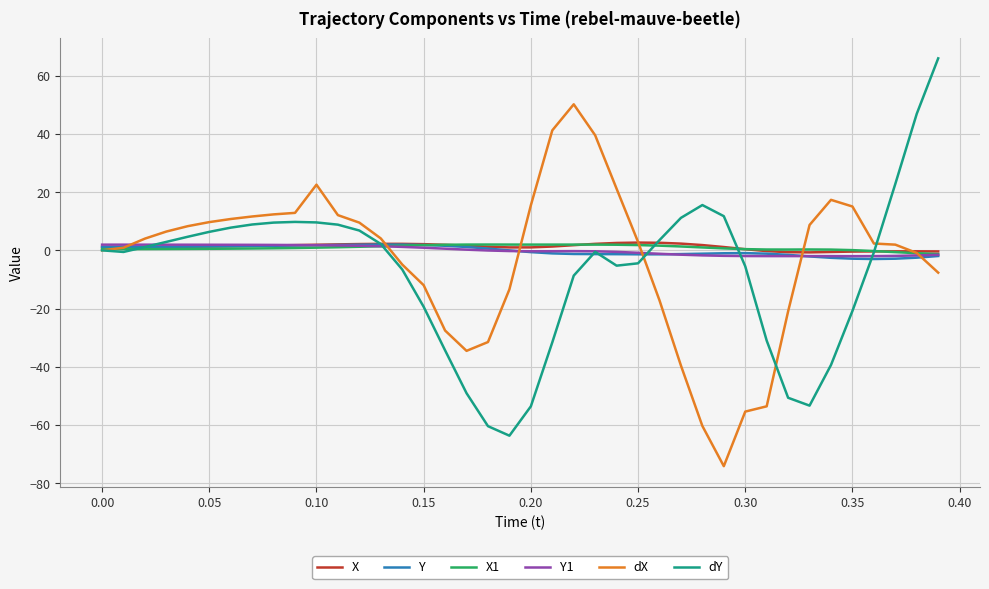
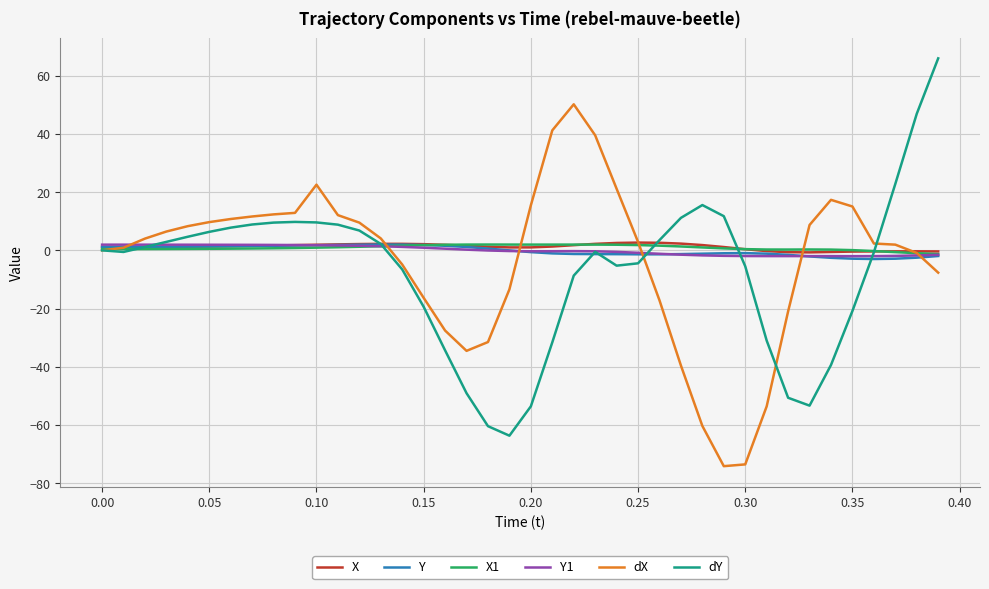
dX, 0.15: -12 -> -16
dX, 0.30: -55 -> -74
